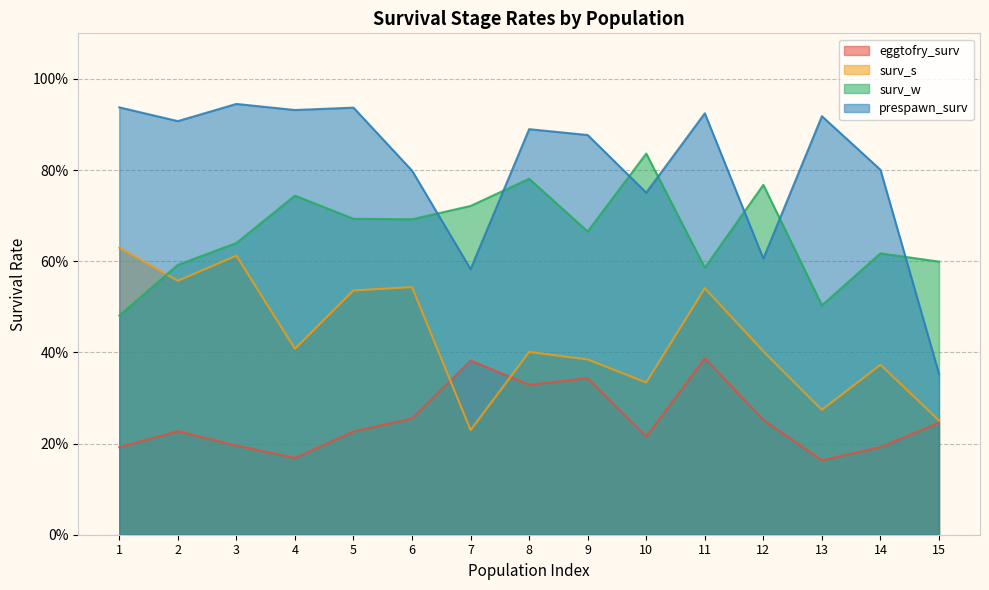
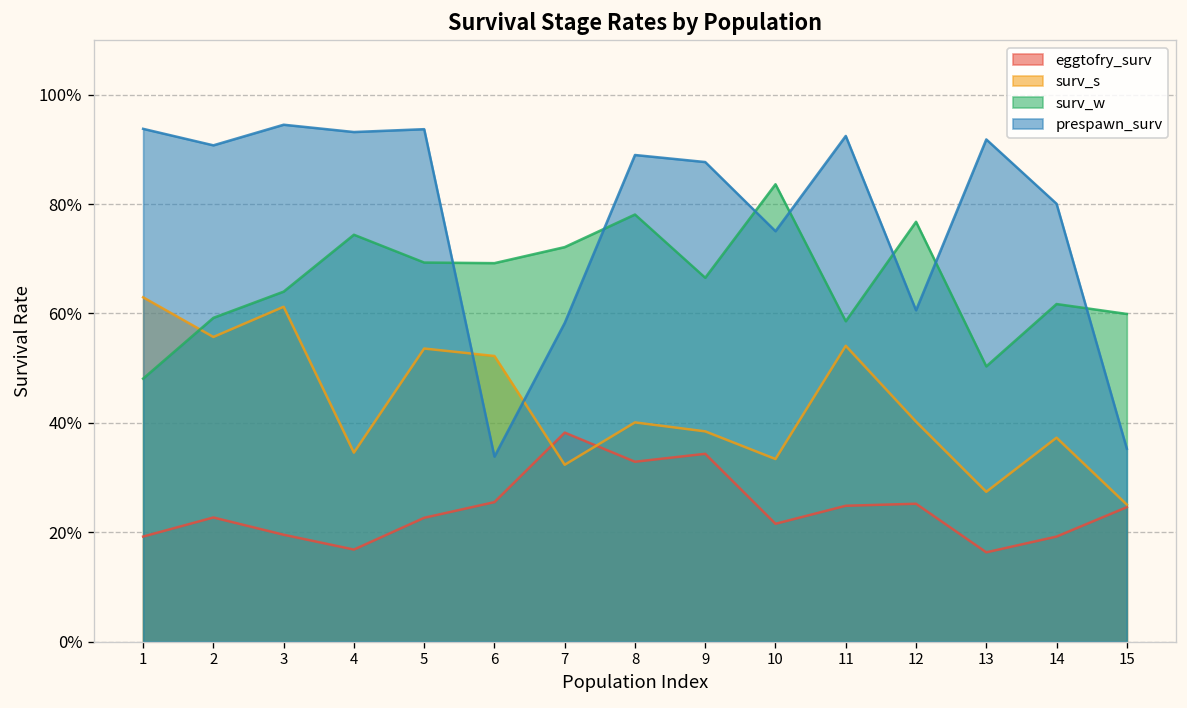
surv_s, 4: 41% -> 35%
surv_s, 6: 54% -> 52%
prespawn_surv, 6: 80% -> 34%
surv_s, 7: 23% -> 32%
eggtofry_surv, 11: 39% -> 25%
